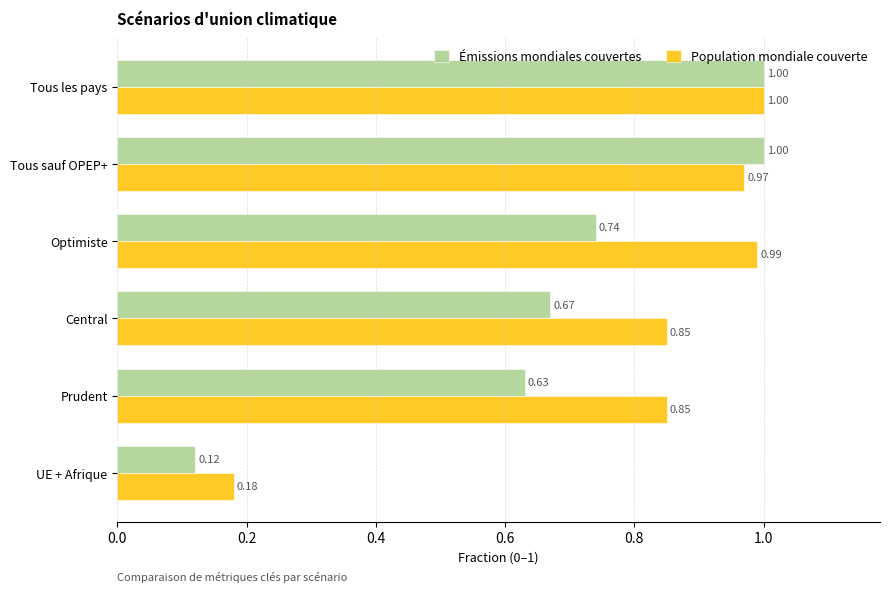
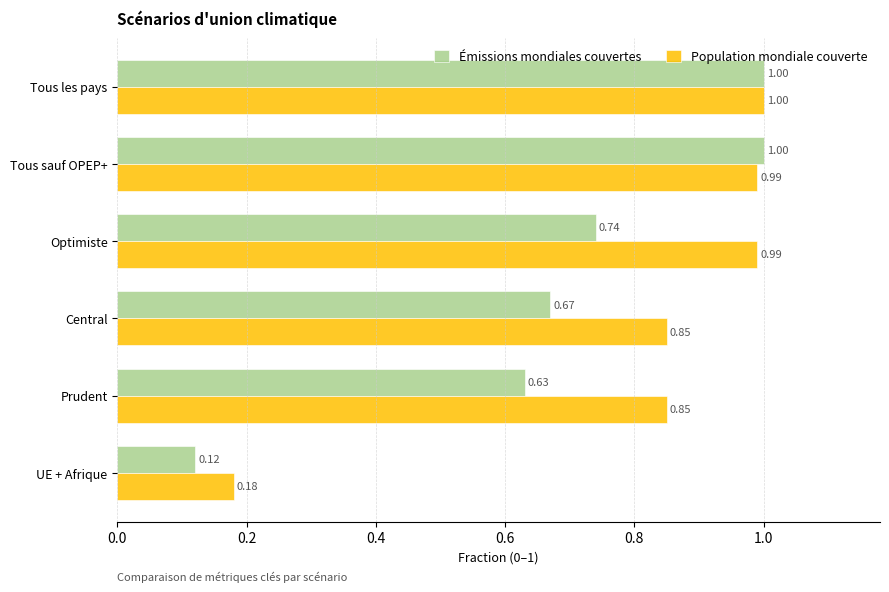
Population mondiale couverte, Tous sauf OPEP+: 0.97 -> 0.99
